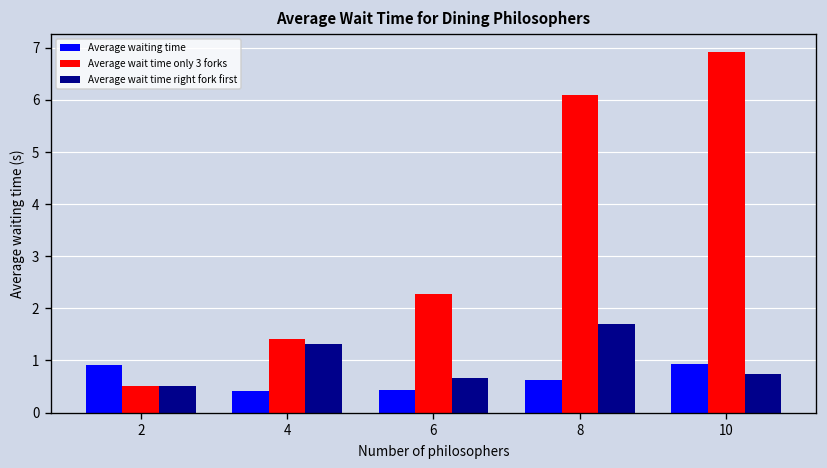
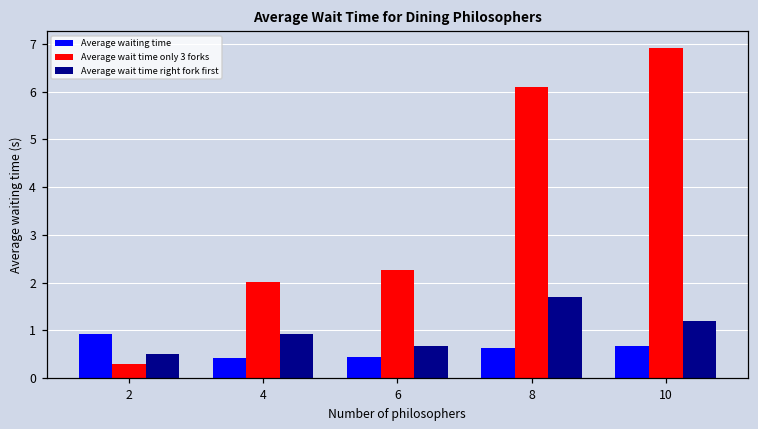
Average wait time only 3 forks, 2: 0.5 -> 0.3
Average wait time only 3 forks, 4: 1.4 -> 2.0
Average wait time right fork first, 4: 1.3 -> 0.9
Average waiting time, 10: 0.9 -> 0.7
Average wait time right fork first, 10: 0.7 -> 1.2
